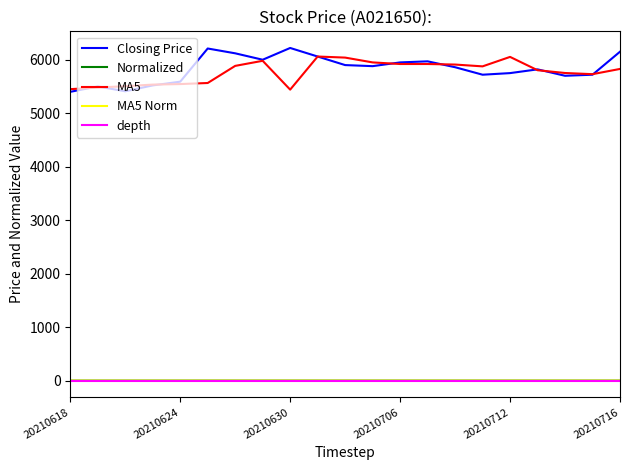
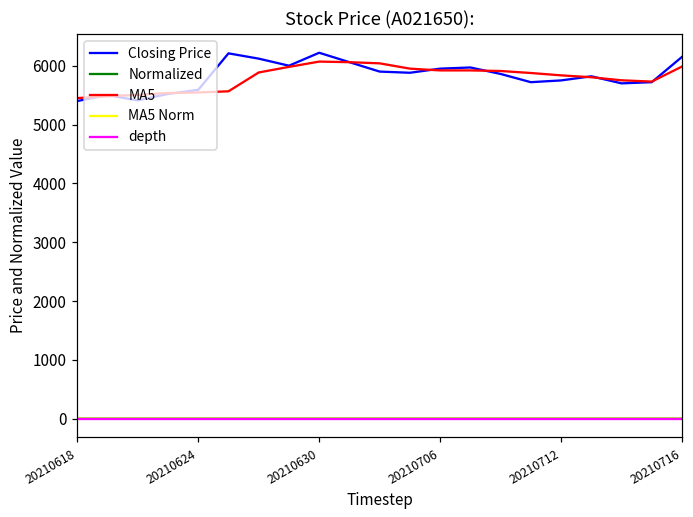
MA5, 20210630: 5400 -> 6100
MA5, 20210712: 6100 -> 5800
MA5, 20210716: 5800 -> 6000
